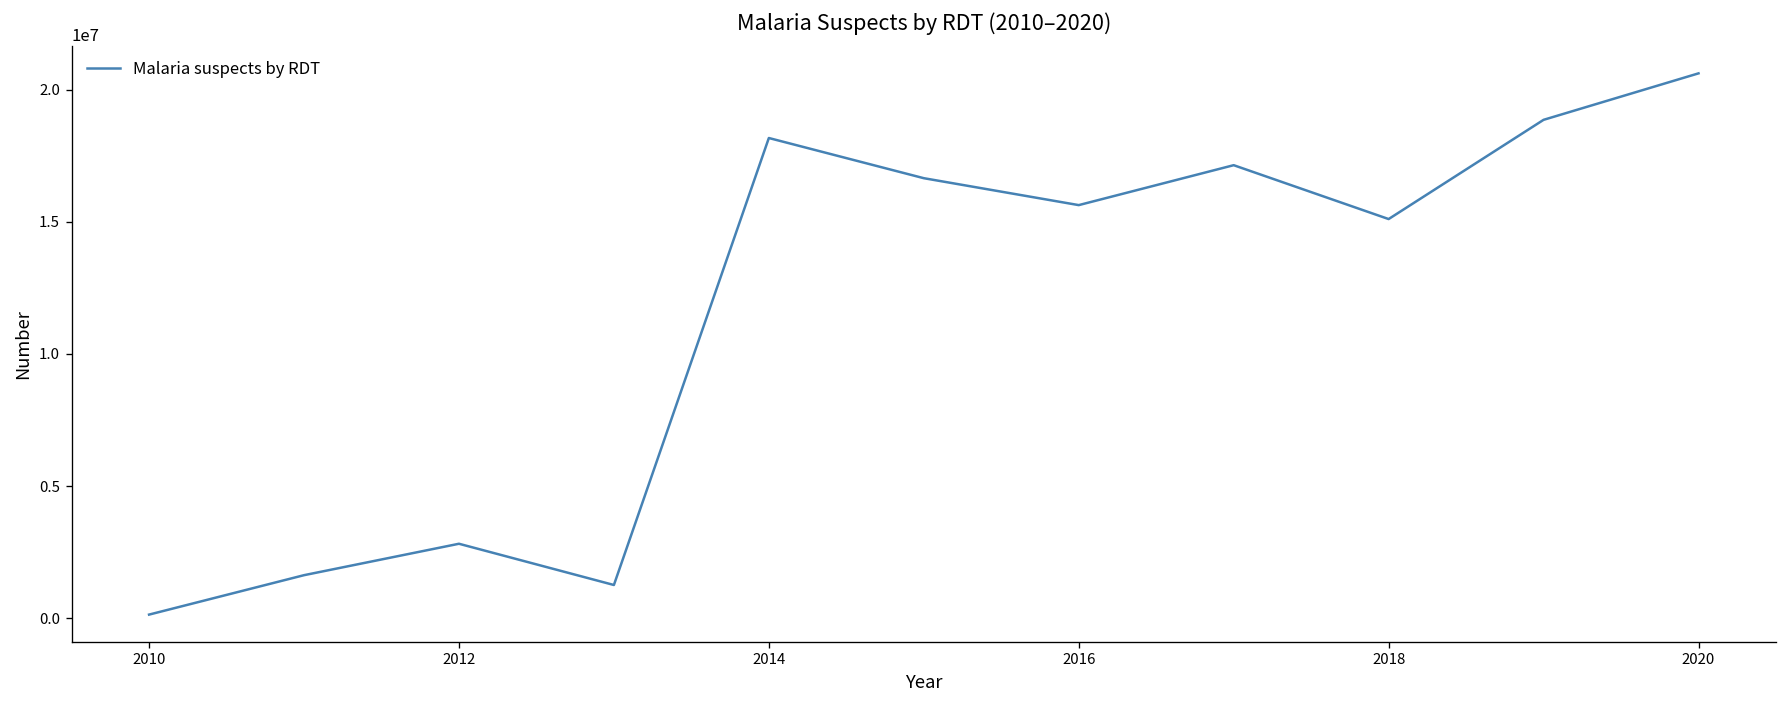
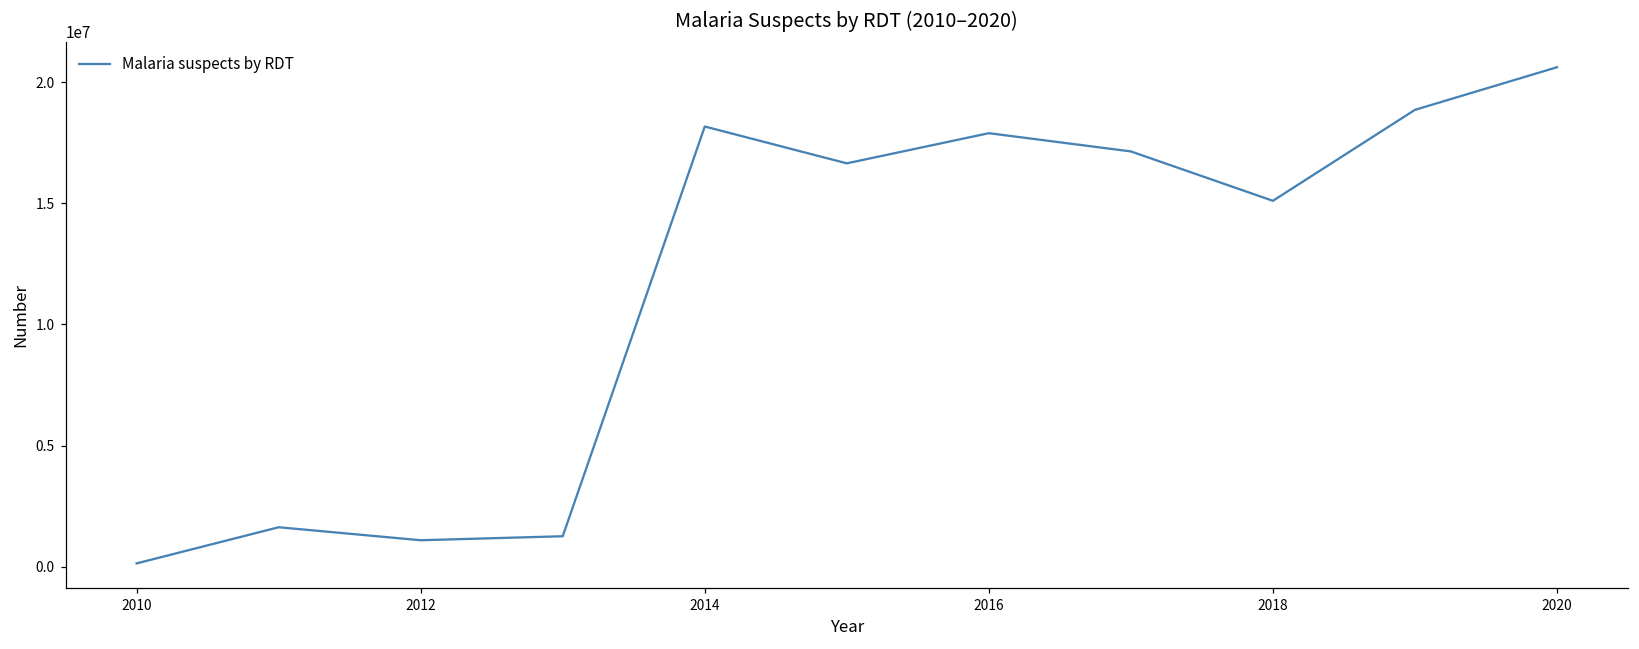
2012: 2800000 -> 1100000
2016: 15600000 -> 17900000
